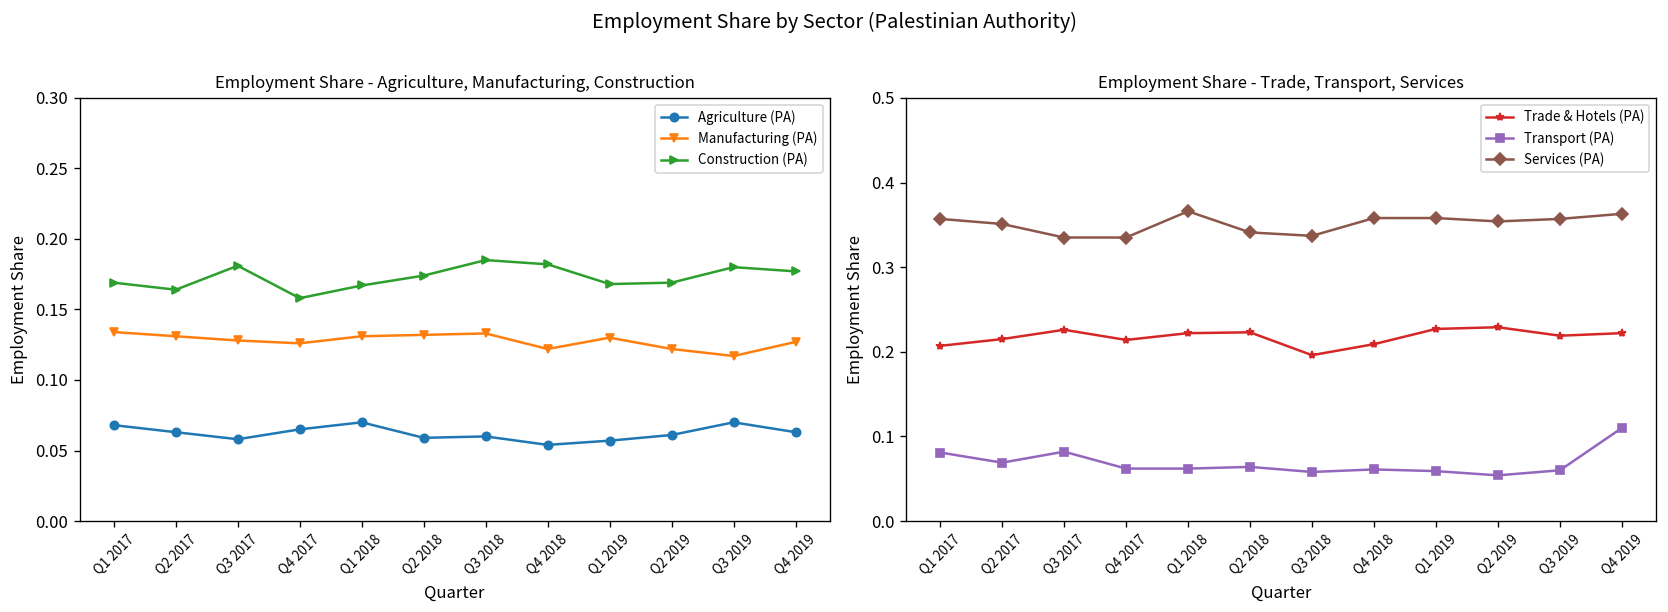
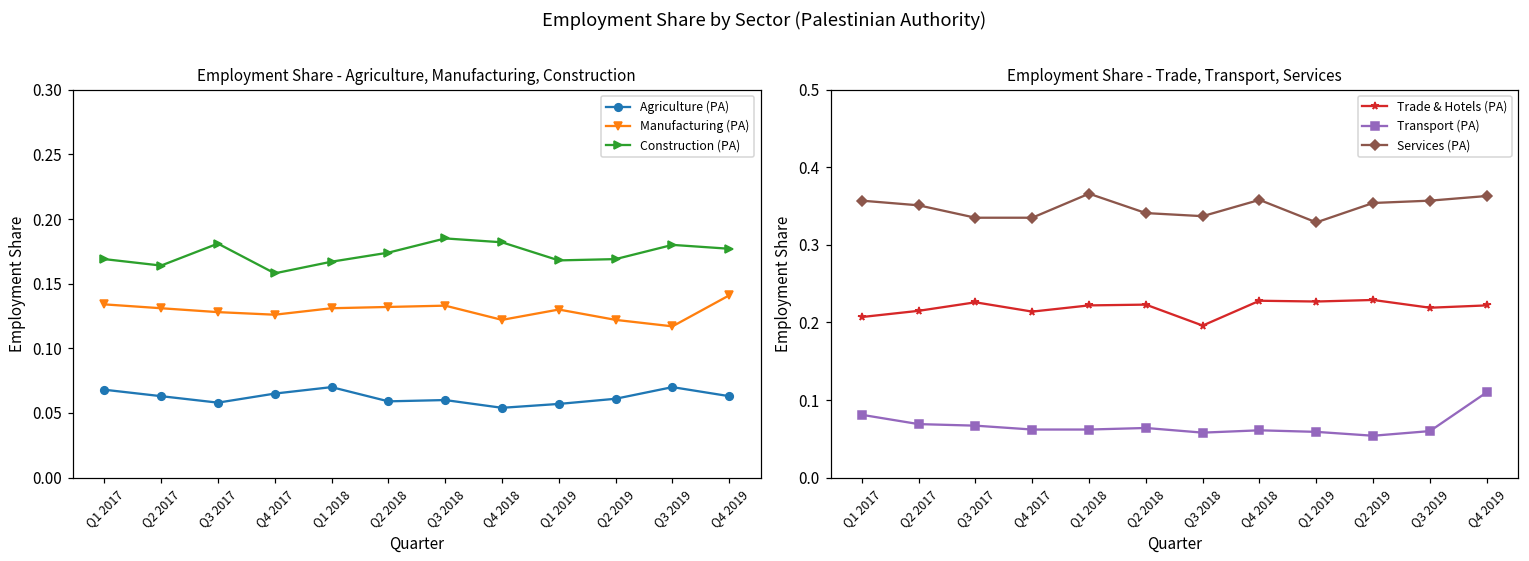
Employment Share - Agriculture, Manufacturing, Construction, Manufacturing (PA), Q4 2019: 0.127 -> 0.141
Employment Share - Trade, Transport, Services, Transport (PA), Q3 2017: 0.08 -> 0.07
Employment Share - Trade, Transport, Services, Trade & Hotels (PA), Q4 2018: 0.21 -> 0.23
Employment Share - Trade, Transport, Services, Services (PA), Q1 2019: 0.36 -> 0.33
